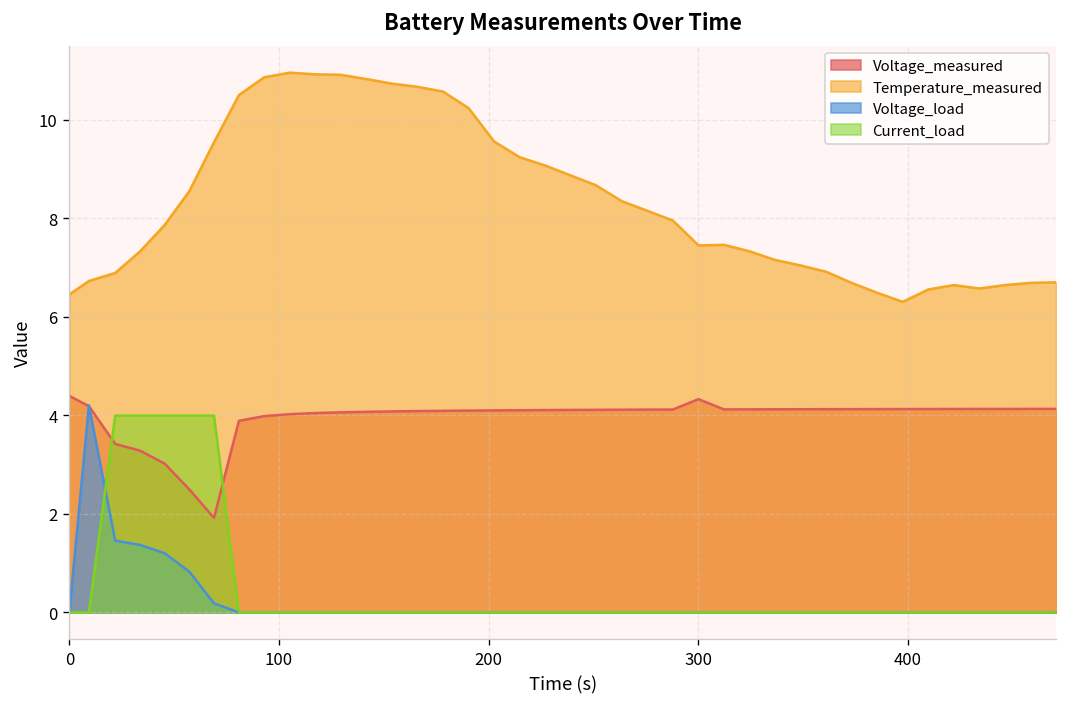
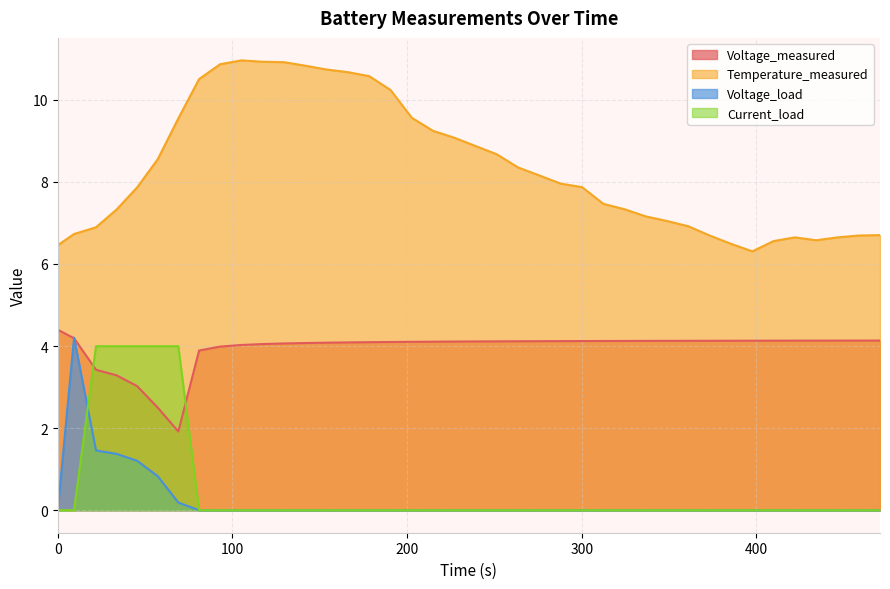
Voltage_measured, 300: 4.3 -> 4.1
Temperature_measured, 300: 7.5 -> 7.9
